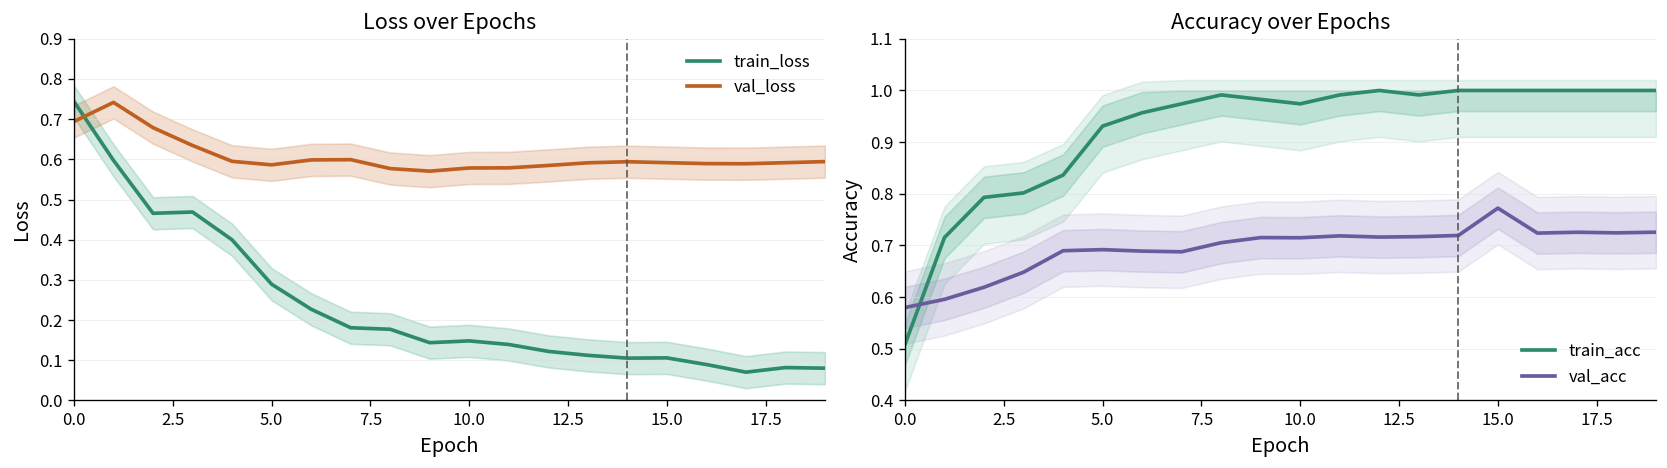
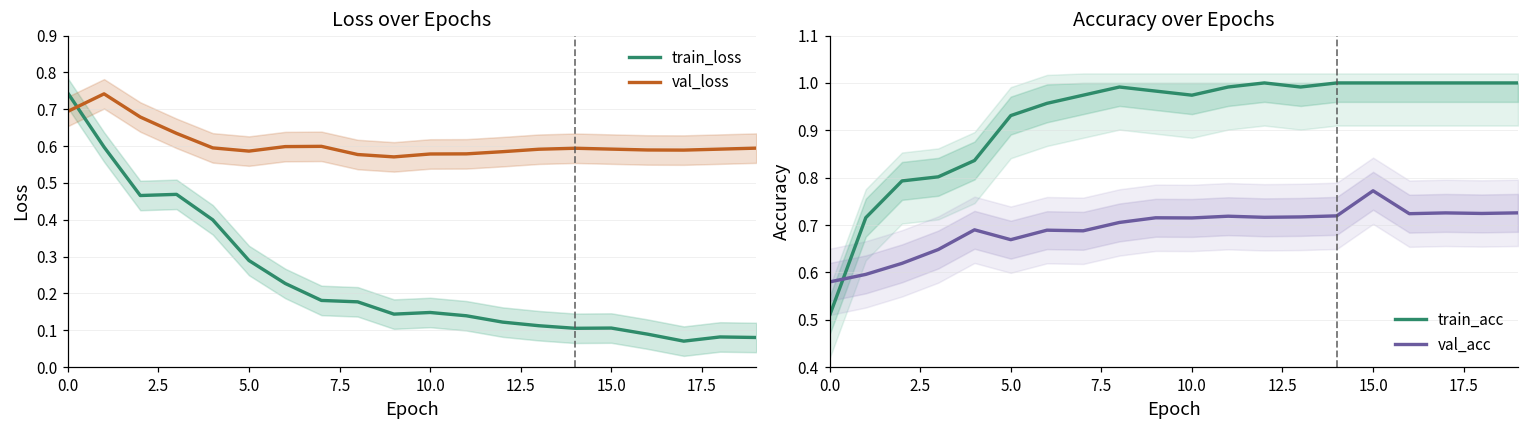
Accuracy over Epochs, val_acc, 5.0: 0.69 -> 0.67
